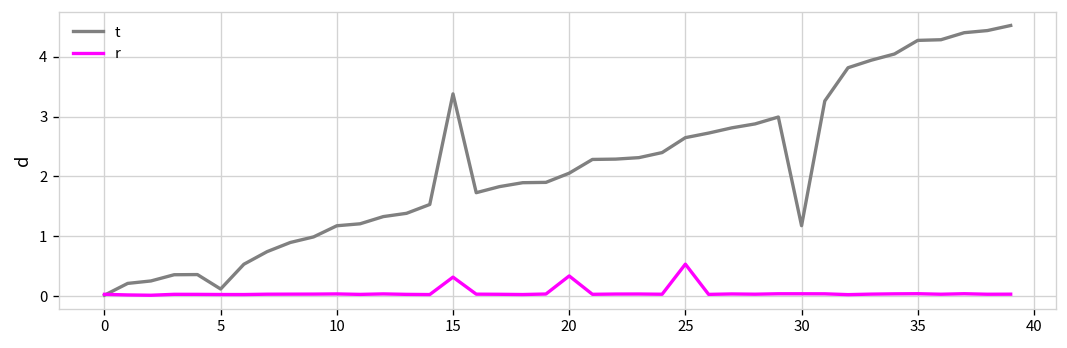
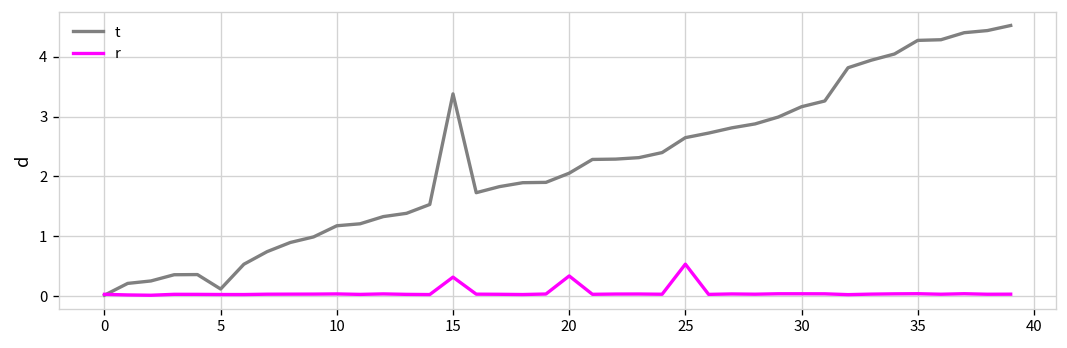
t, 30: 1.2 -> 3.2
